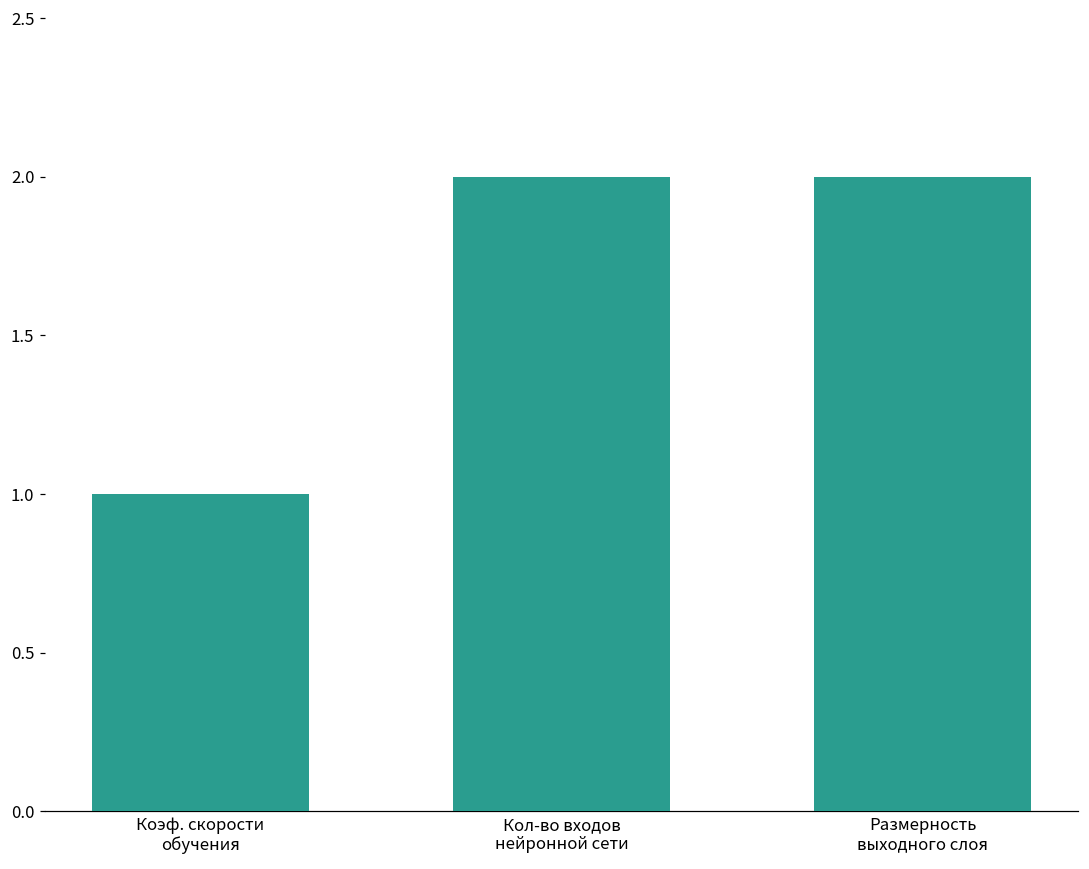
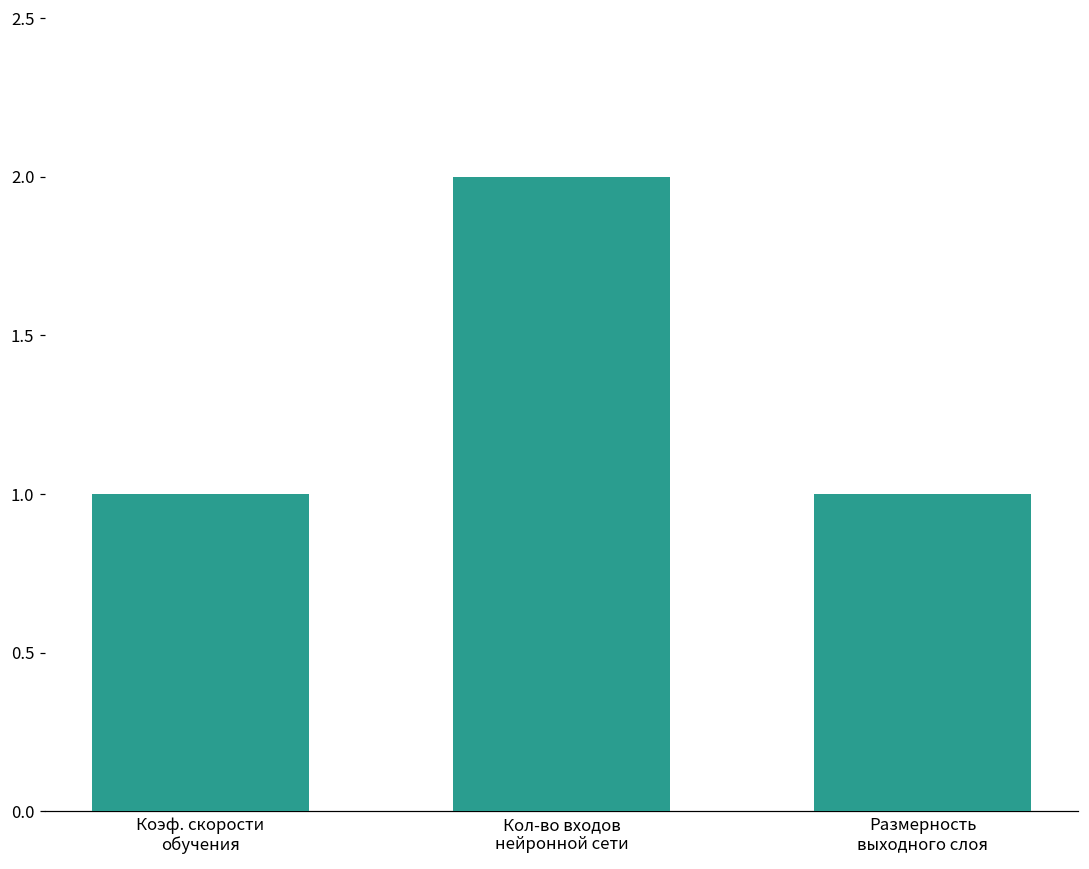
Размерность выходного слоя: 2 -> 1
